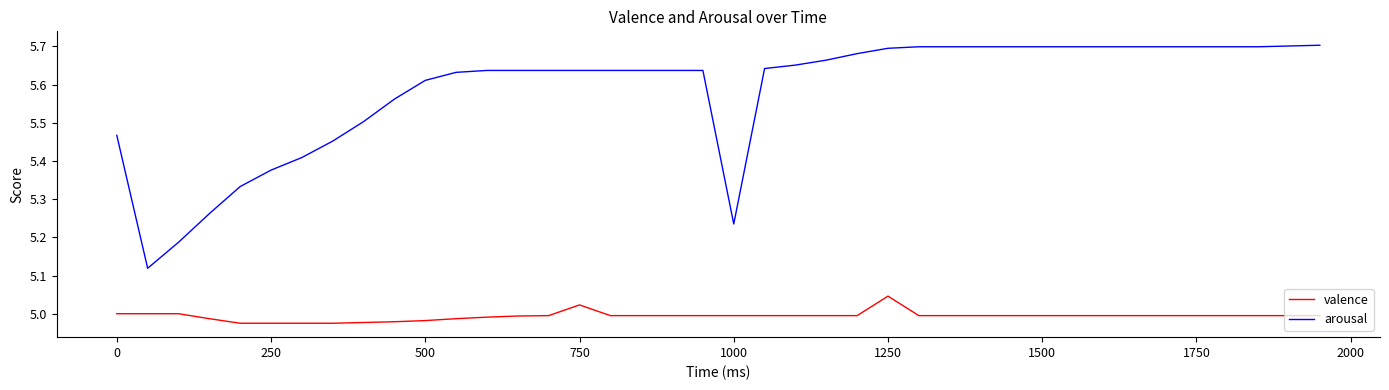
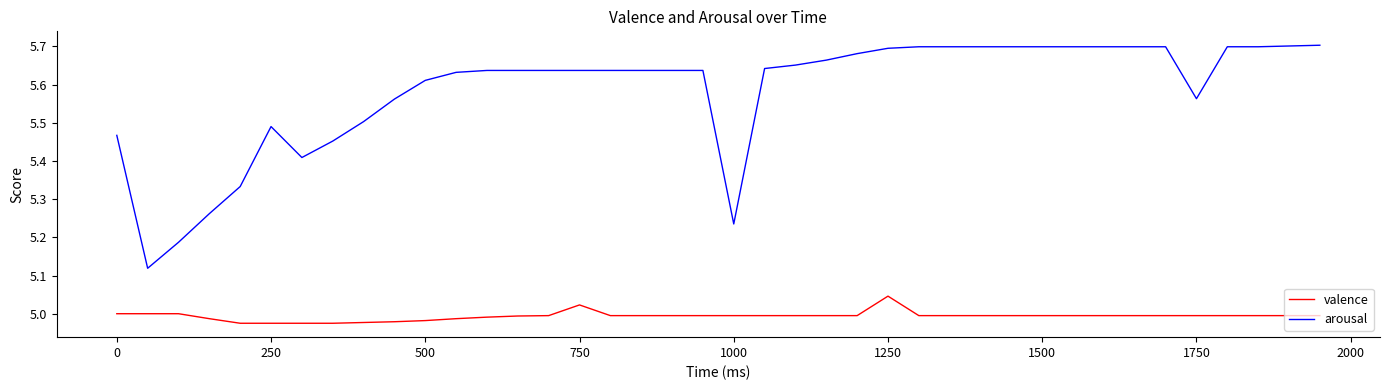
arousal, 250: 5.38 -> 5.49
arousal, 1750: 5.70 -> 5.56
